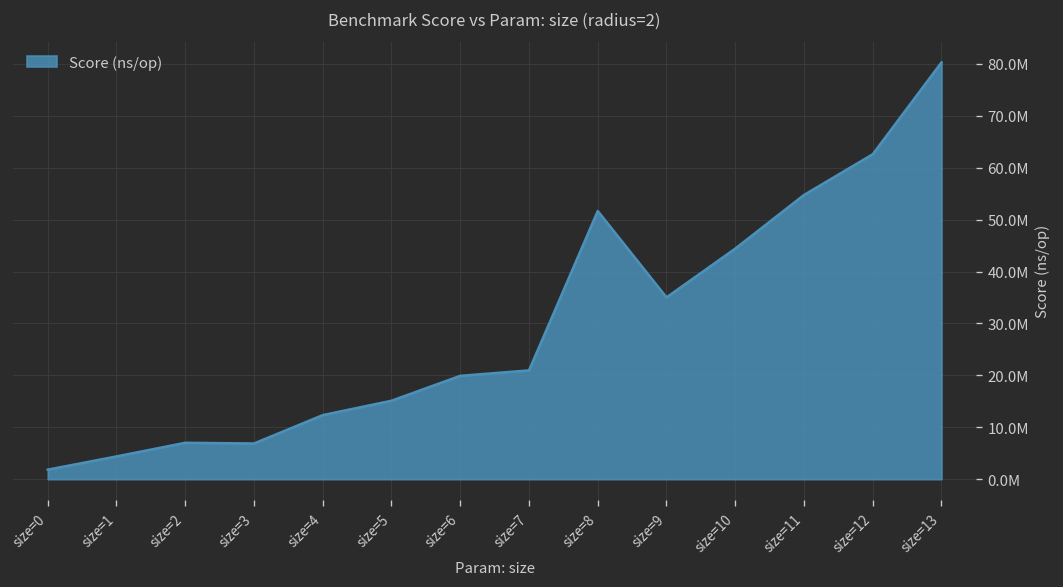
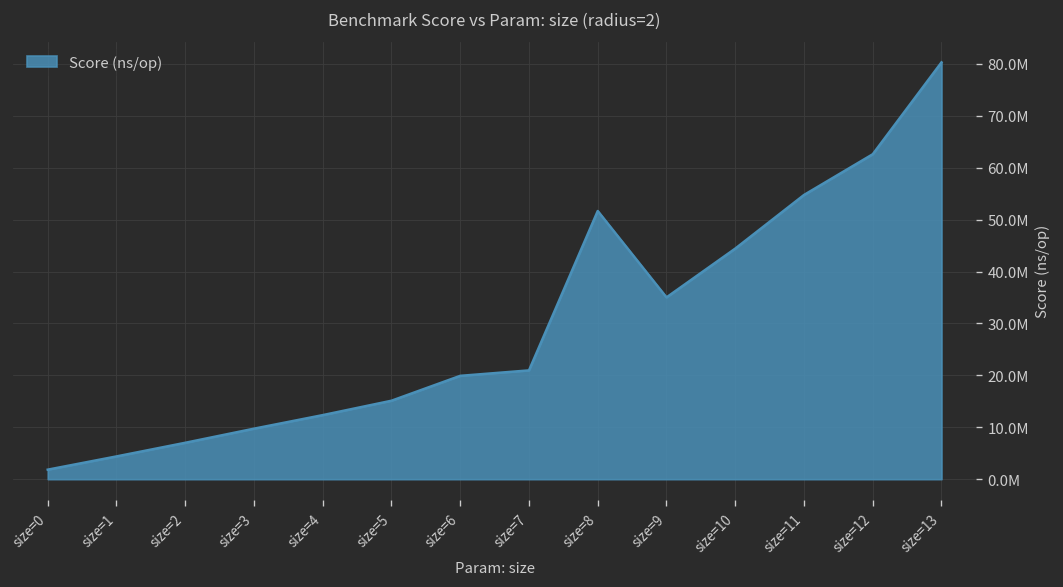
size=3: 7000000 -> 10000000
